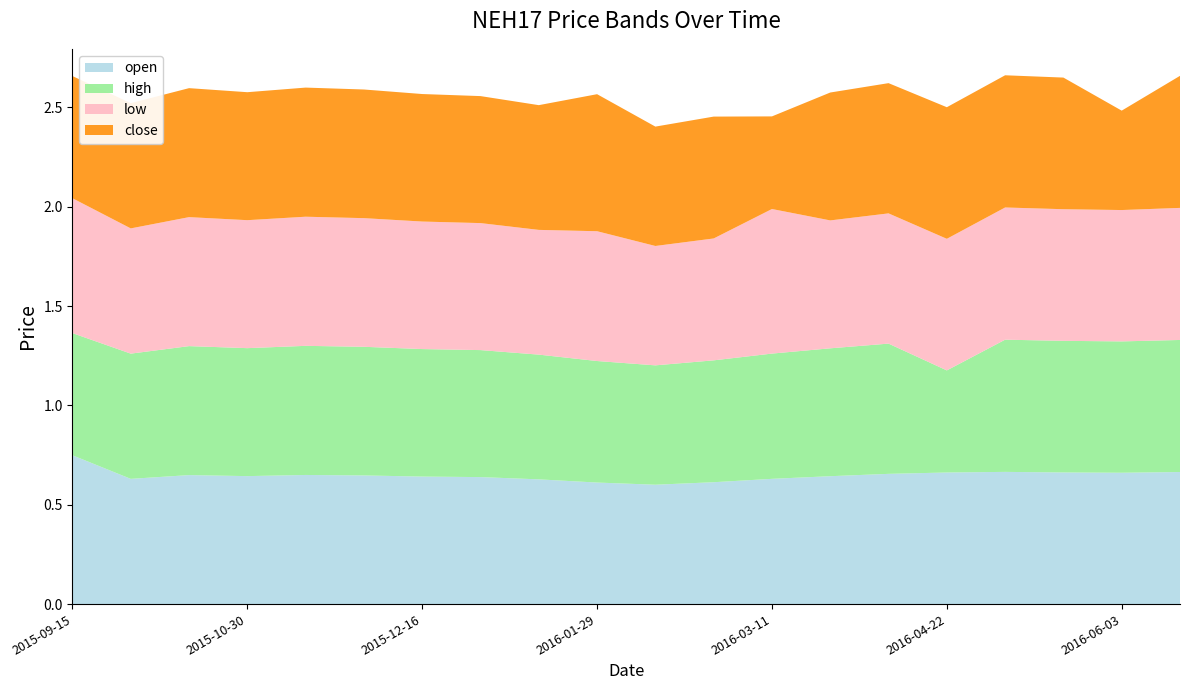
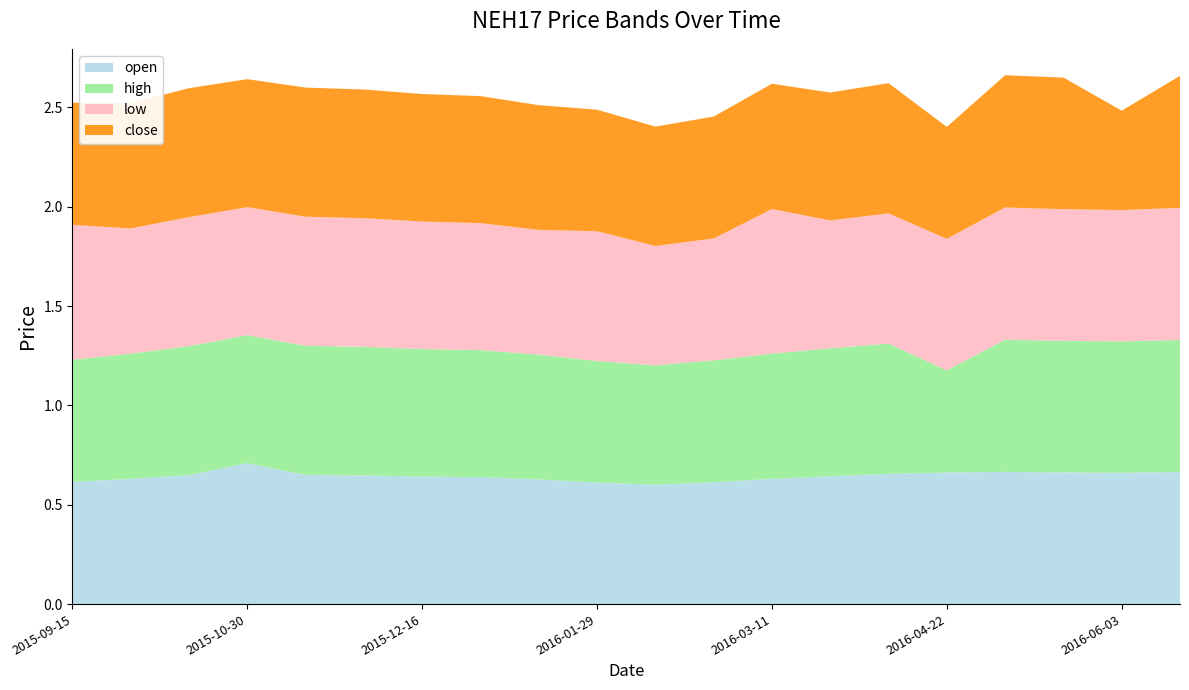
open, 2015-09-15: 0.75 -> 0.62
open, 2015-10-30: 0.64 -> 0.71
close, 2016-01-29: 0.69 -> 0.61
close, 2016-03-11: 0.47 -> 0.63
close, 2016-04-22: 0.66 -> 0.56
